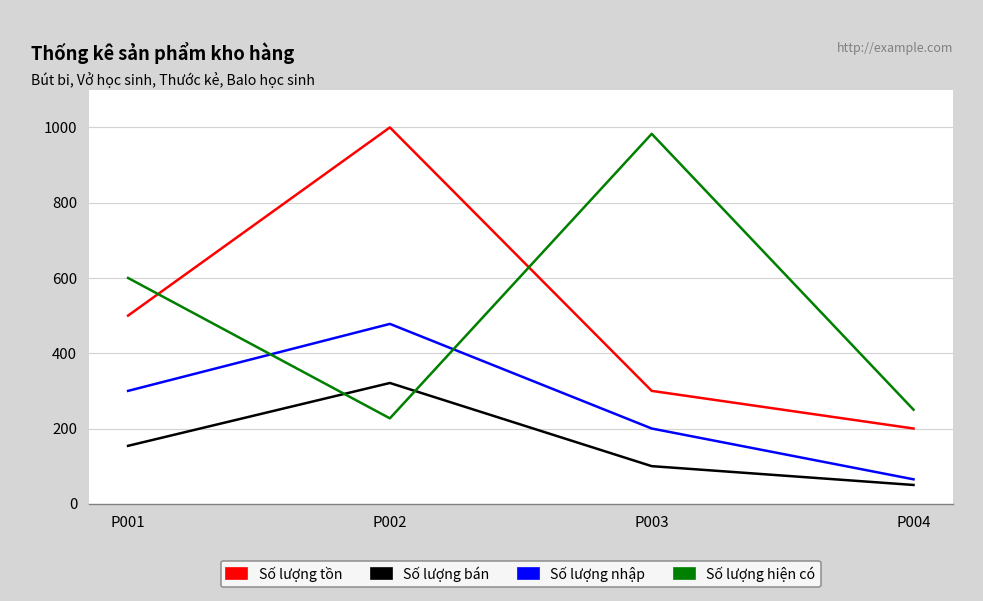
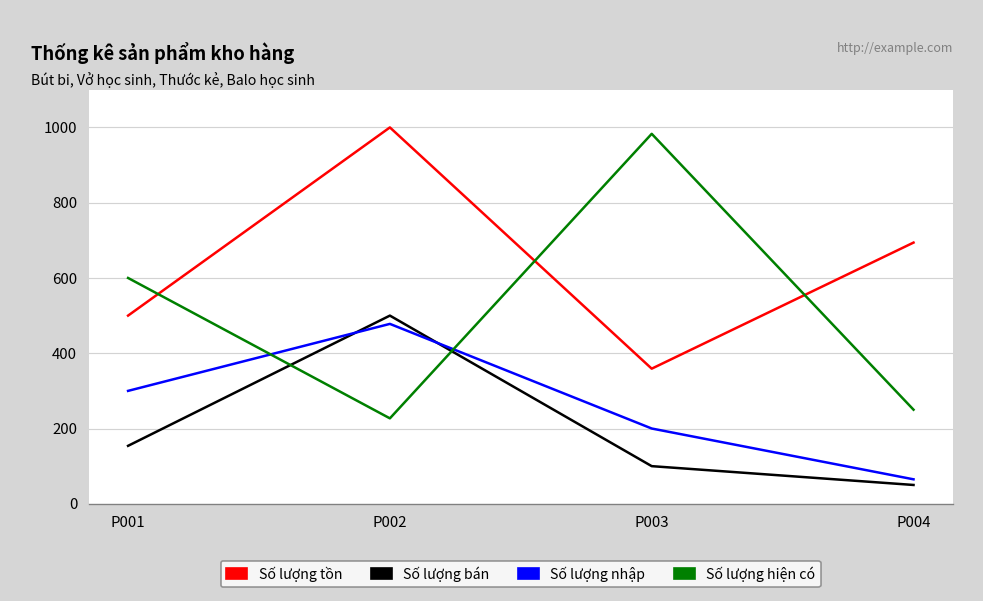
Số lượng bán, P002: 320 -> 500
Số lượng tồn, P003: 300 -> 360
Số lượng tồn, P004: 200 -> 690
